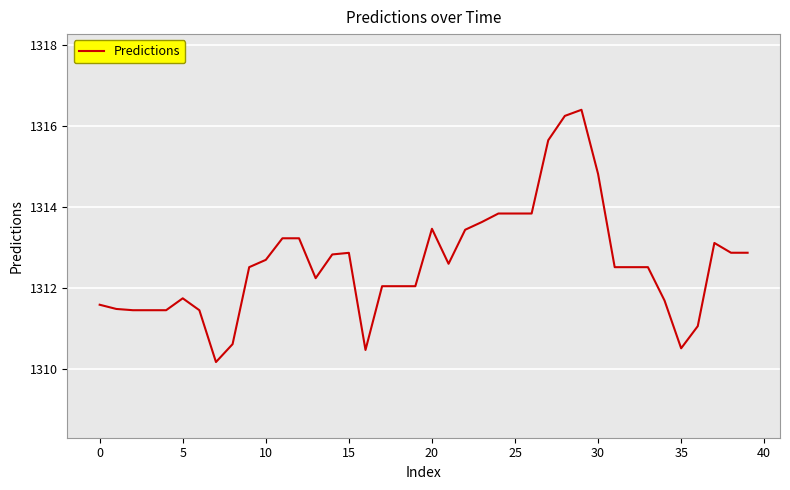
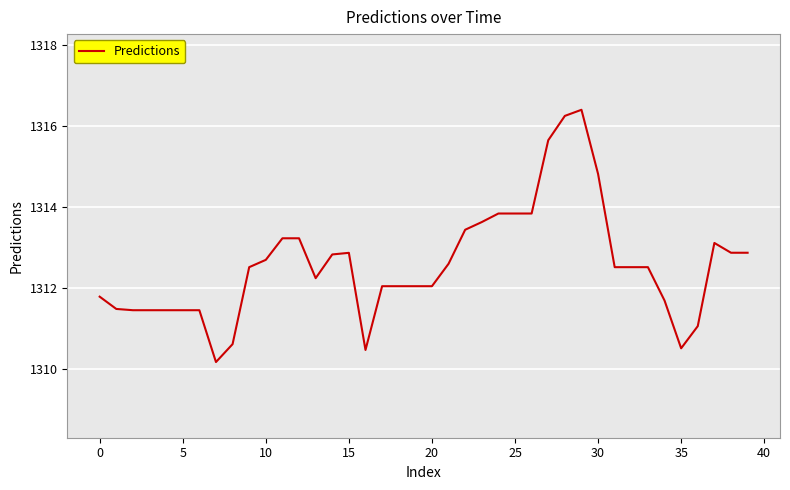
0: 1311.6 -> 1311.8
5: 1311.7 -> 1311.4
20: 1313.5 -> 1312.0
